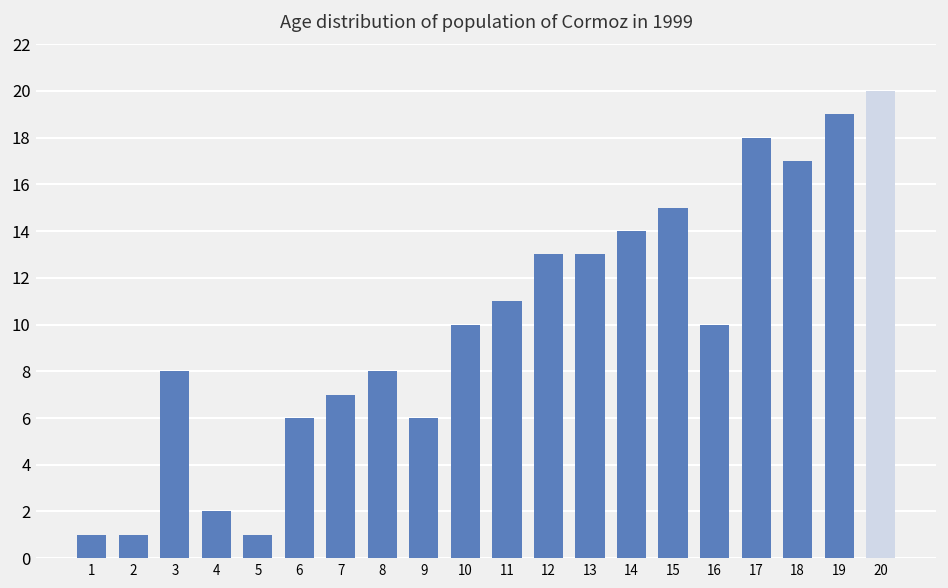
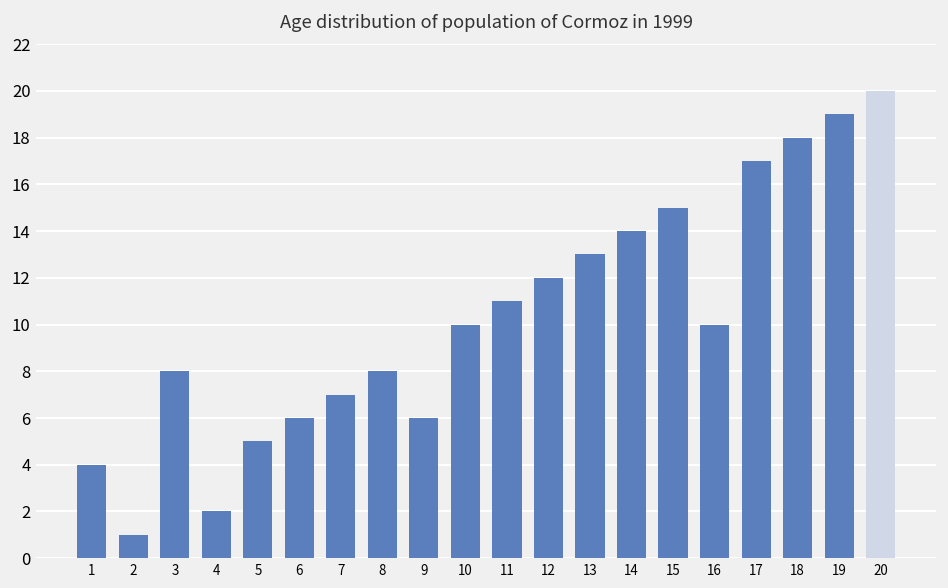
1: 1 -> 4
5: 1 -> 5
12: 13 -> 12
17: 18 -> 17
18: 17 -> 18
